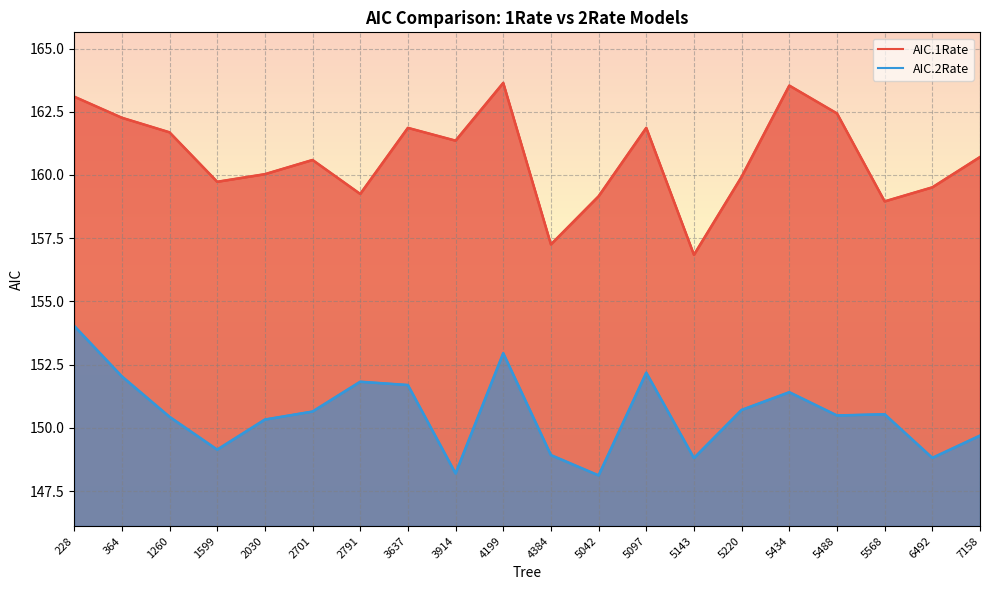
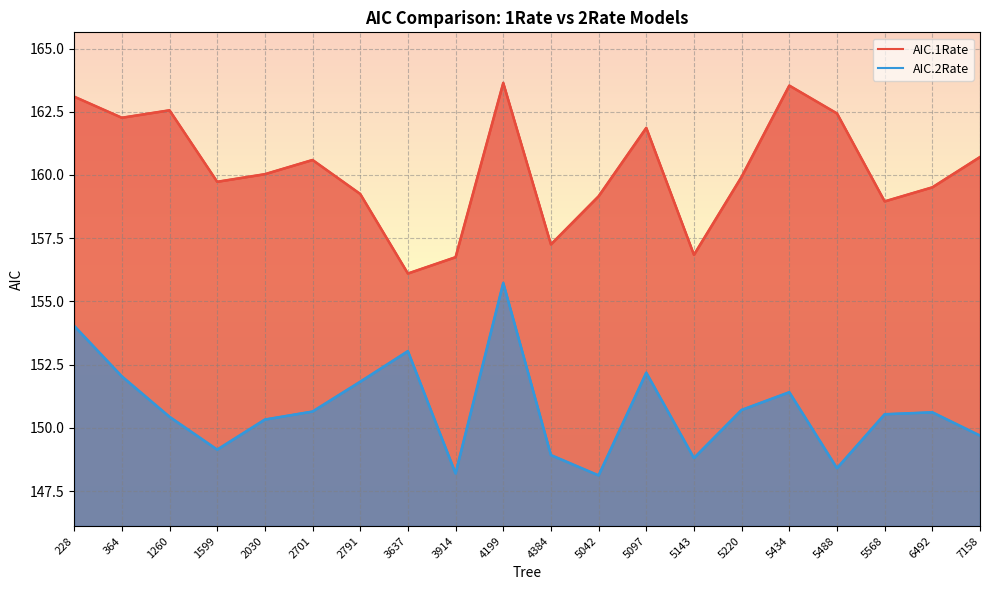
AIC.1Rate, 1260: 161.7 -> 162.6
AIC.1Rate, 3637: 161.9 -> 156.1
AIC.2Rate, 3637: 151.7 -> 153.0
AIC.1Rate, 3914: 161.4 -> 156.7
AIC.2Rate, 4199: 153.0 -> 155.7
AIC.2Rate, 5488: 150.5 -> 148.4
AIC.2Rate, 6492: 148.8 -> 150.6
